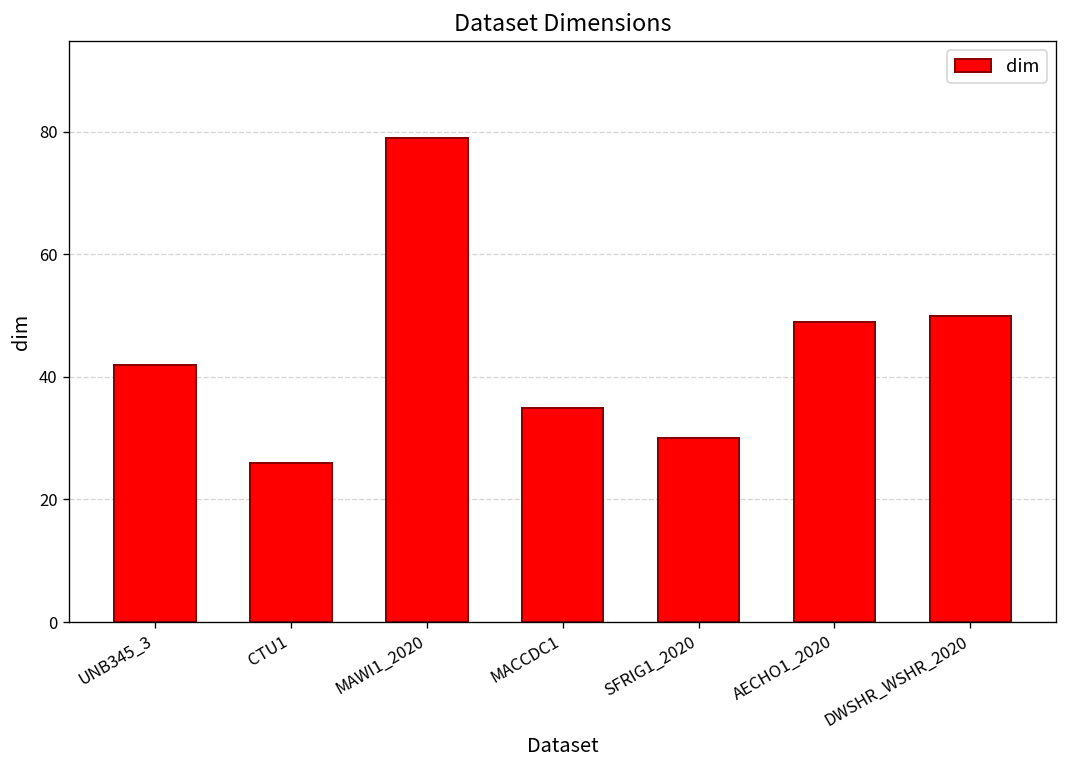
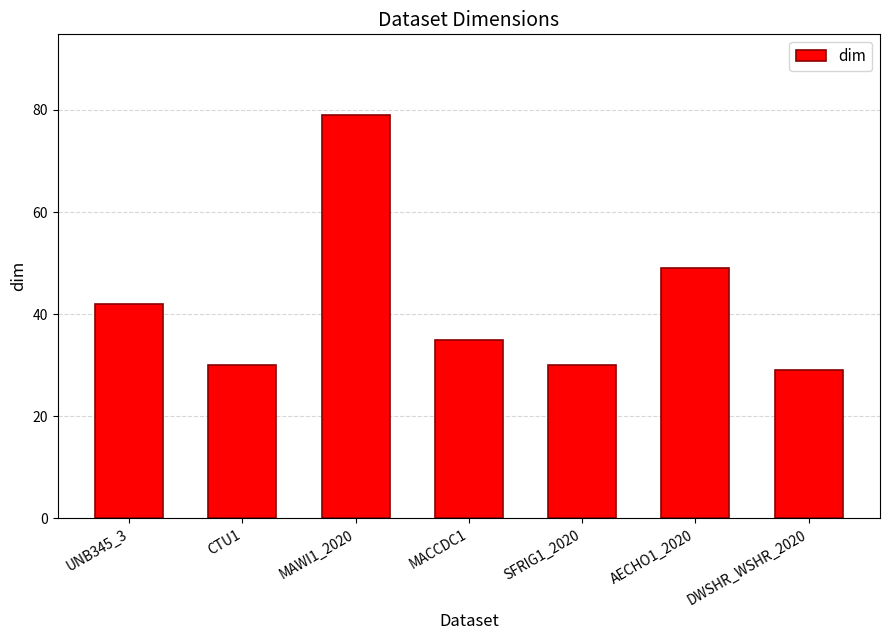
CTU1: 26 -> 30
DWSHR_WSHR_2020: 50 -> 29
